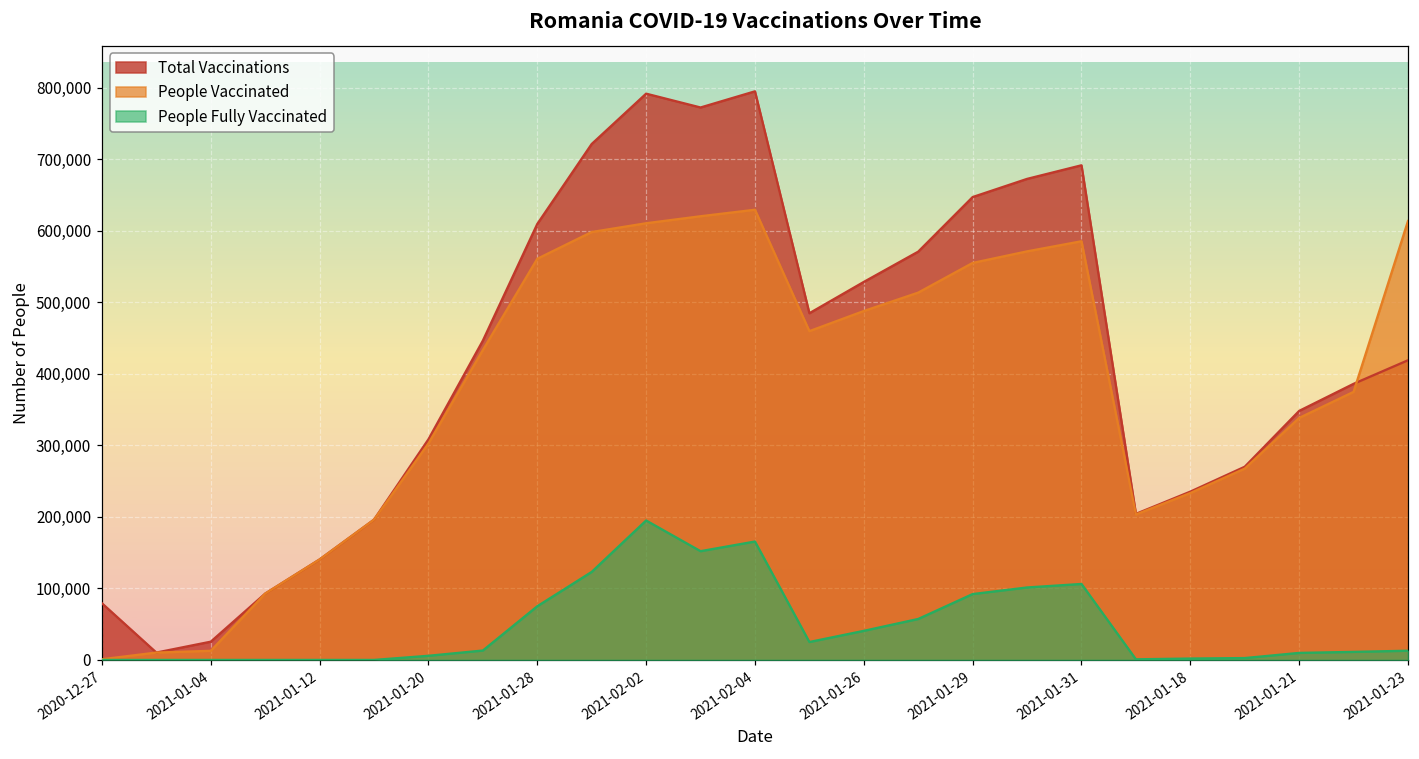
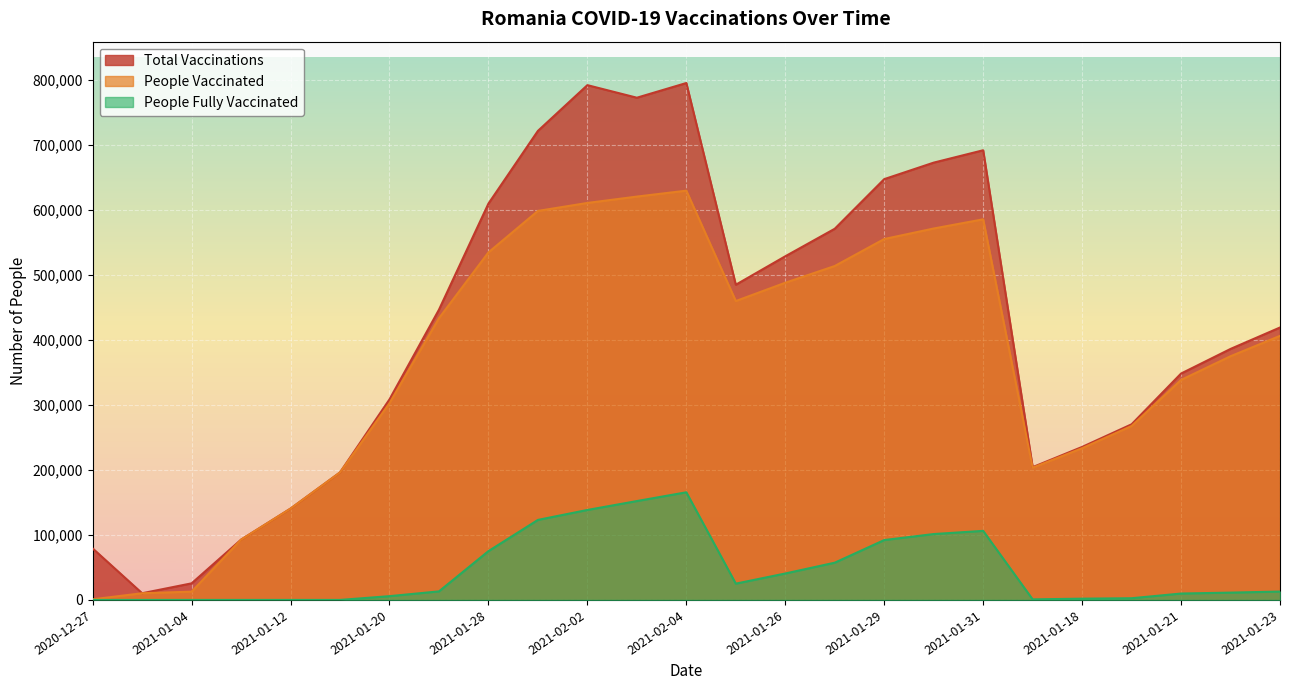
People Vaccinated, 2021-01-28: 560,000 -> 530,000
People Fully Vaccinated, 2021-02-02: 190,000 -> 140,000
People Vaccinated, 2021-01-23: 610,000 -> 410,000
